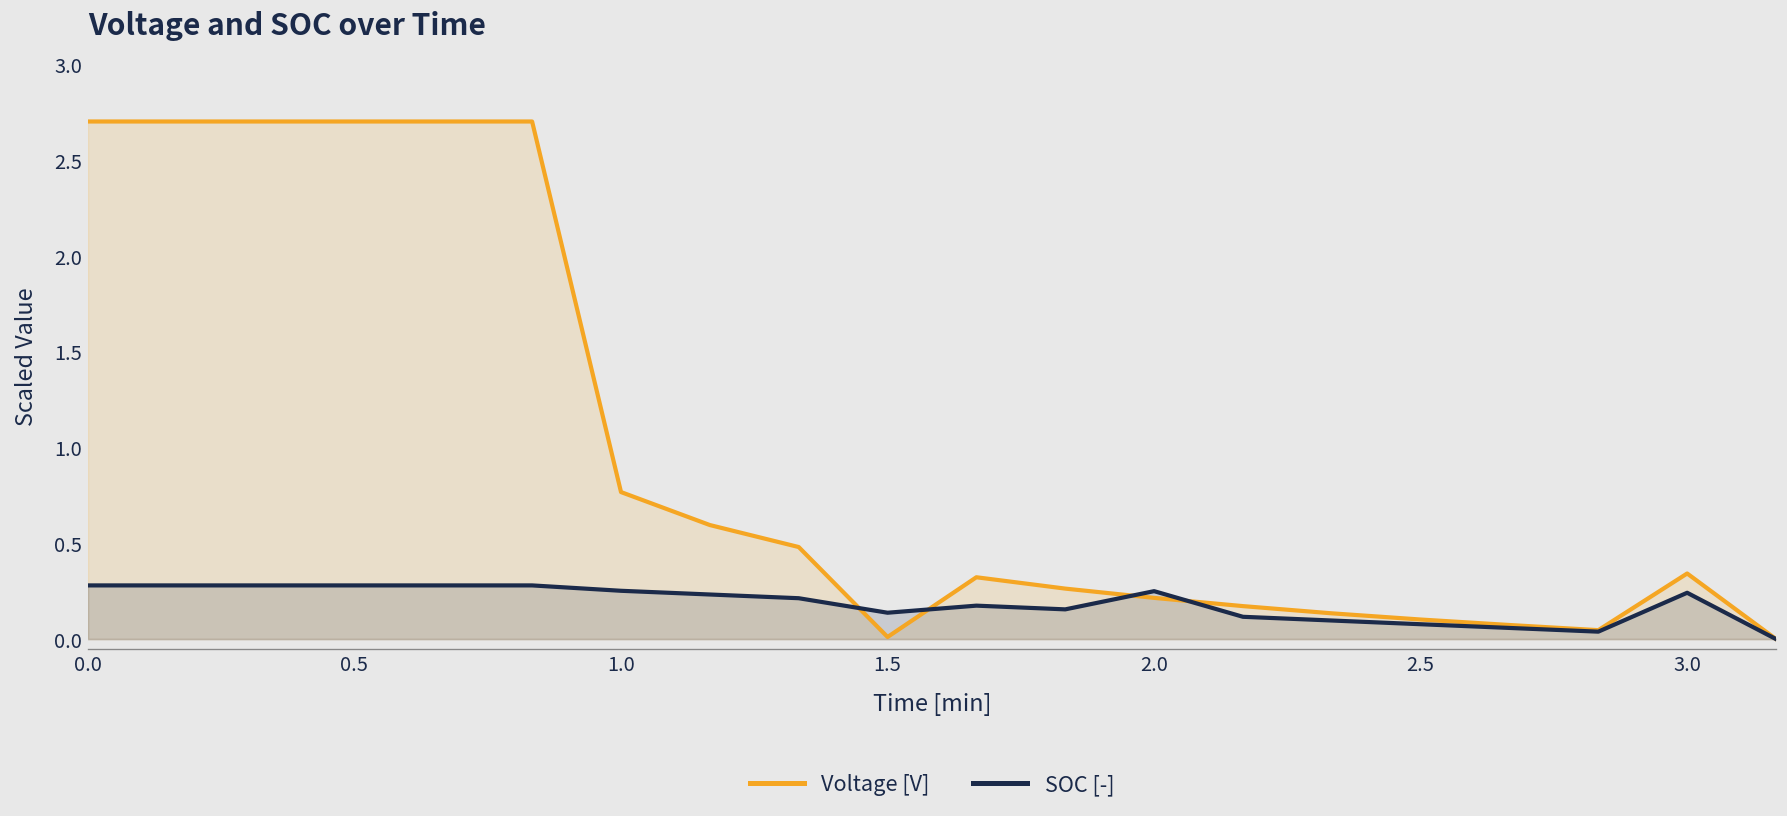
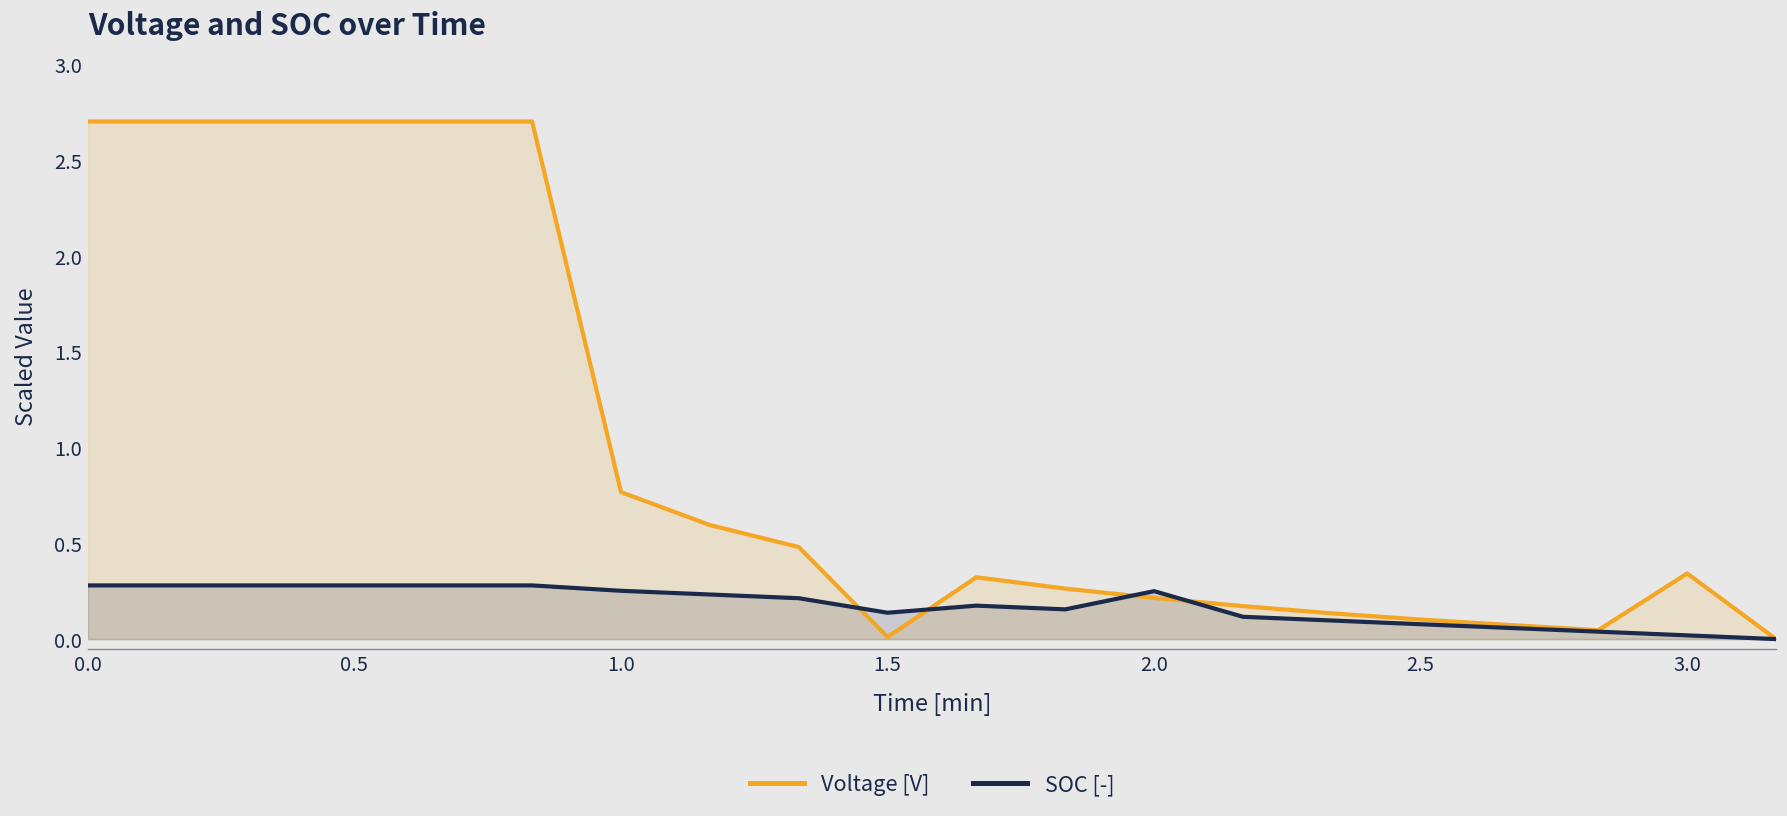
SOC [-], 3.0: 0.24 -> 0.02
